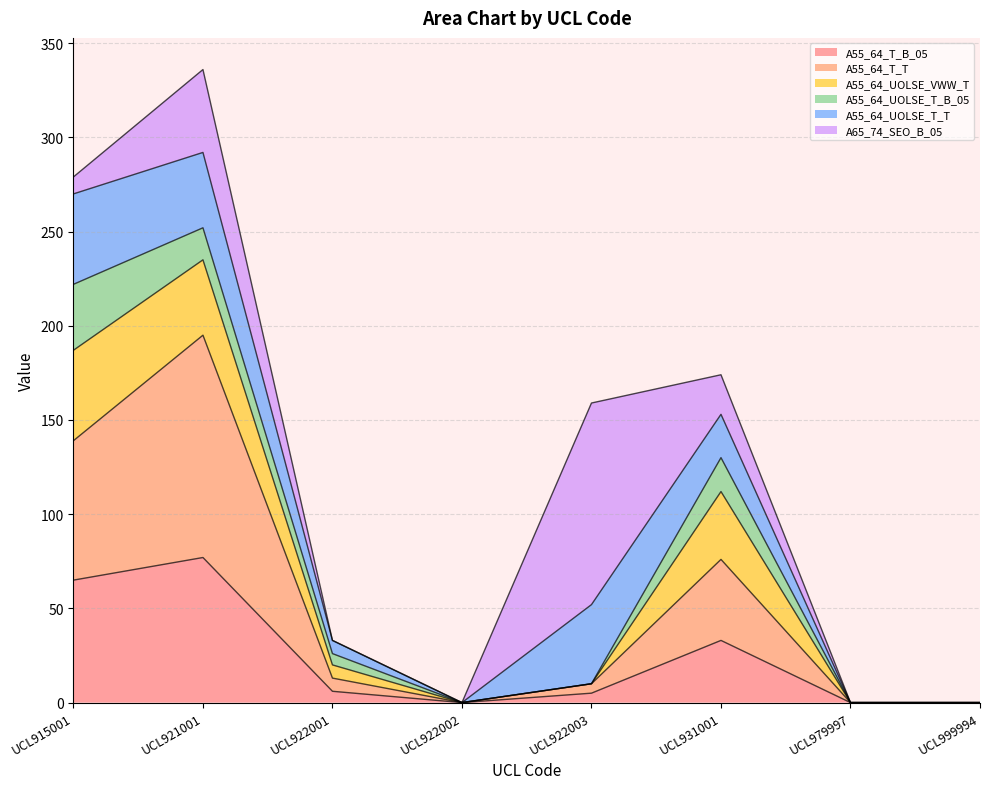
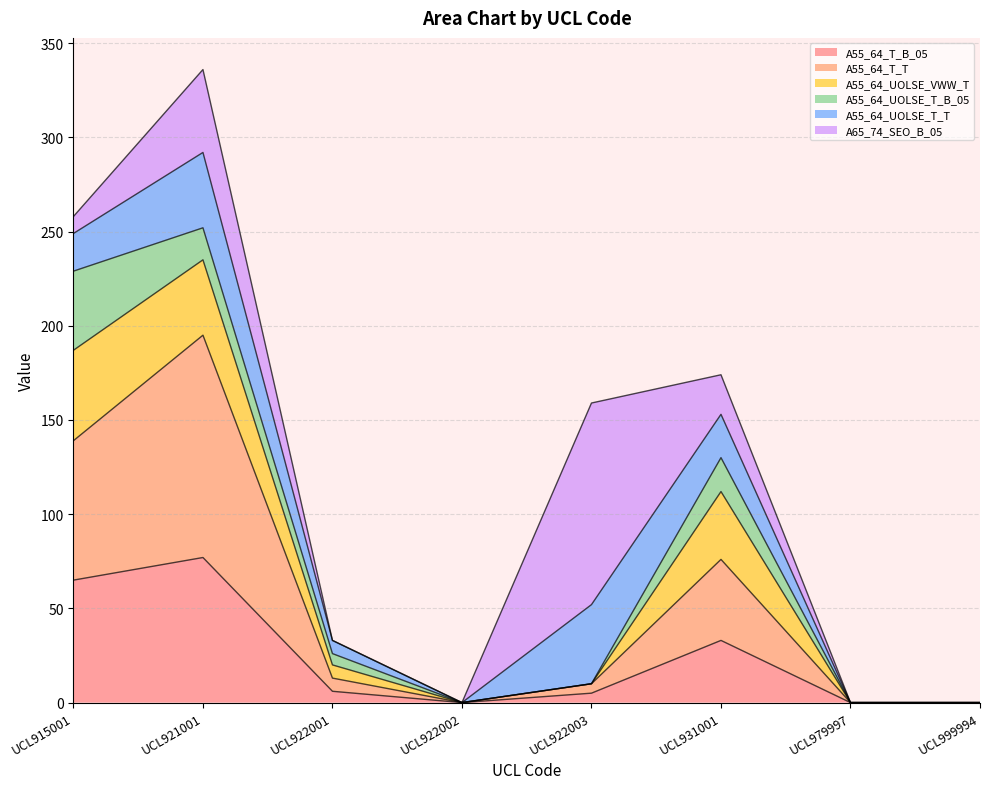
A55_64_UOLSE_T_B_05, UCL915001: 35 -> 42
A55_64_UOLSE_T_T, UCL915001: 48 -> 20
